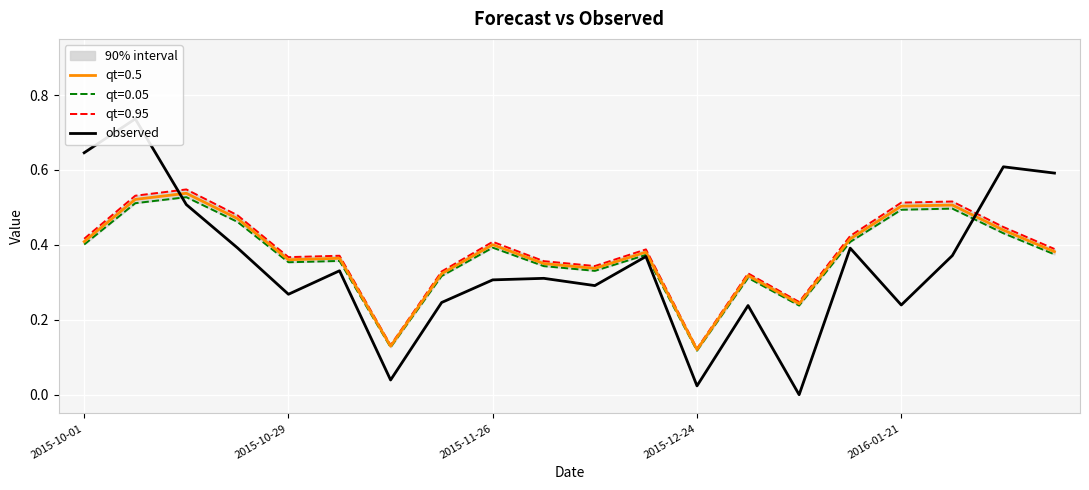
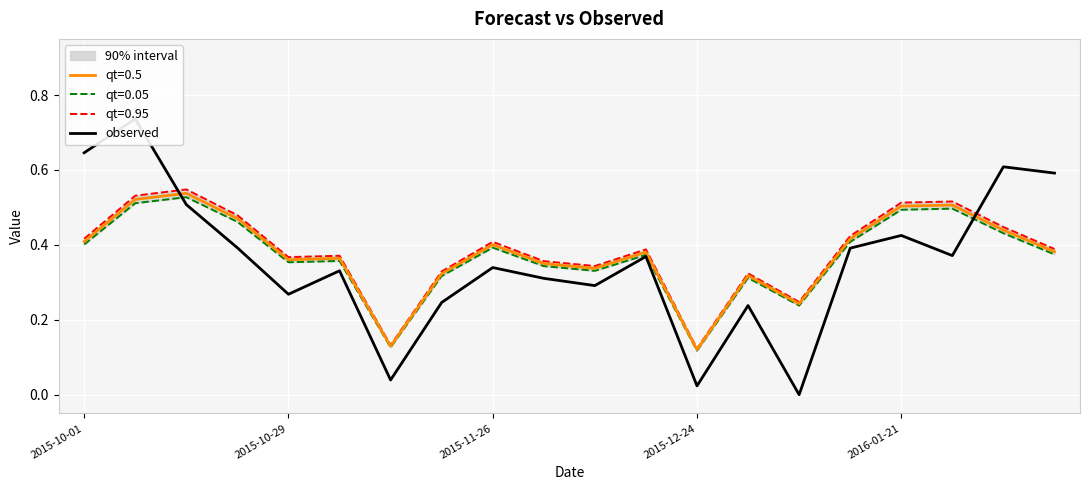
observed, 2015-11-26: 0.31 -> 0.34
observed, 2016-01-21: 0.24 -> 0.43
